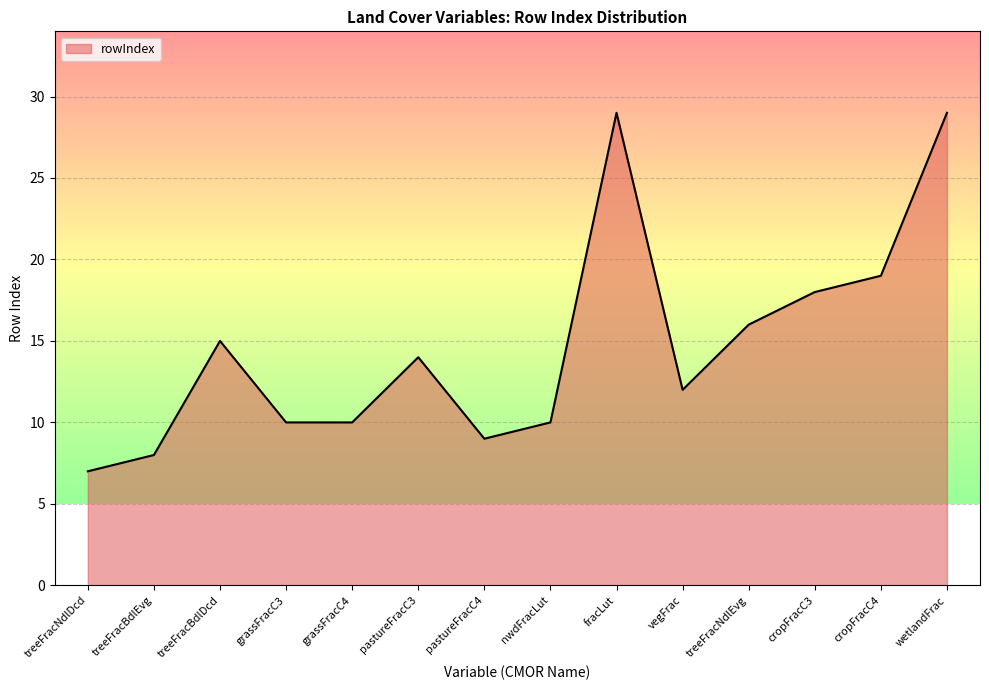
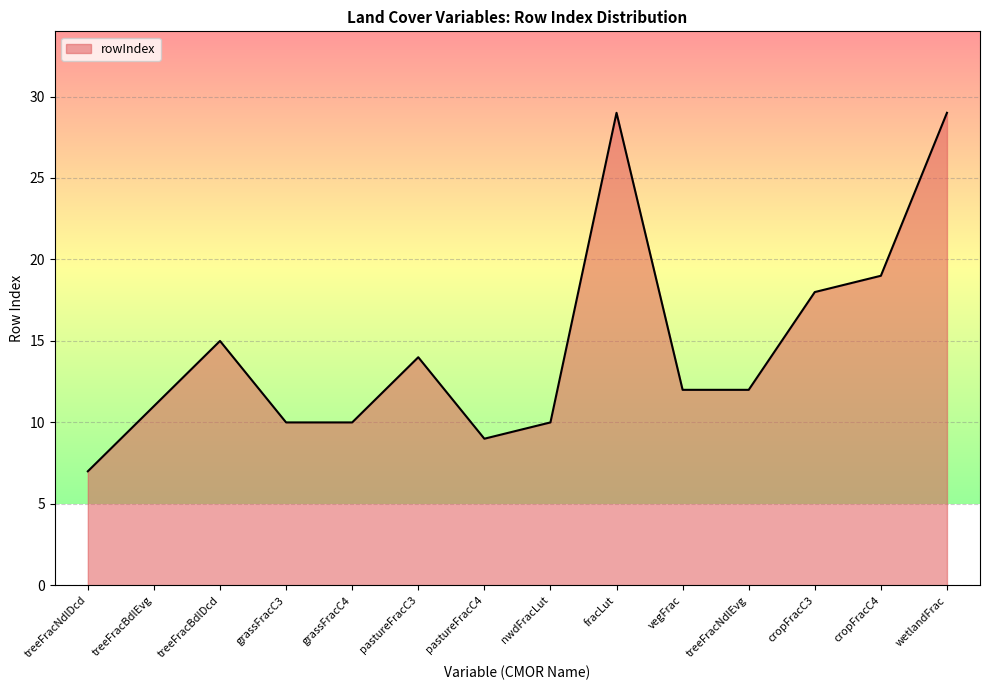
treeFracBdlEvg: 8 -> 11
treeFracNdlEvg: 16 -> 12
